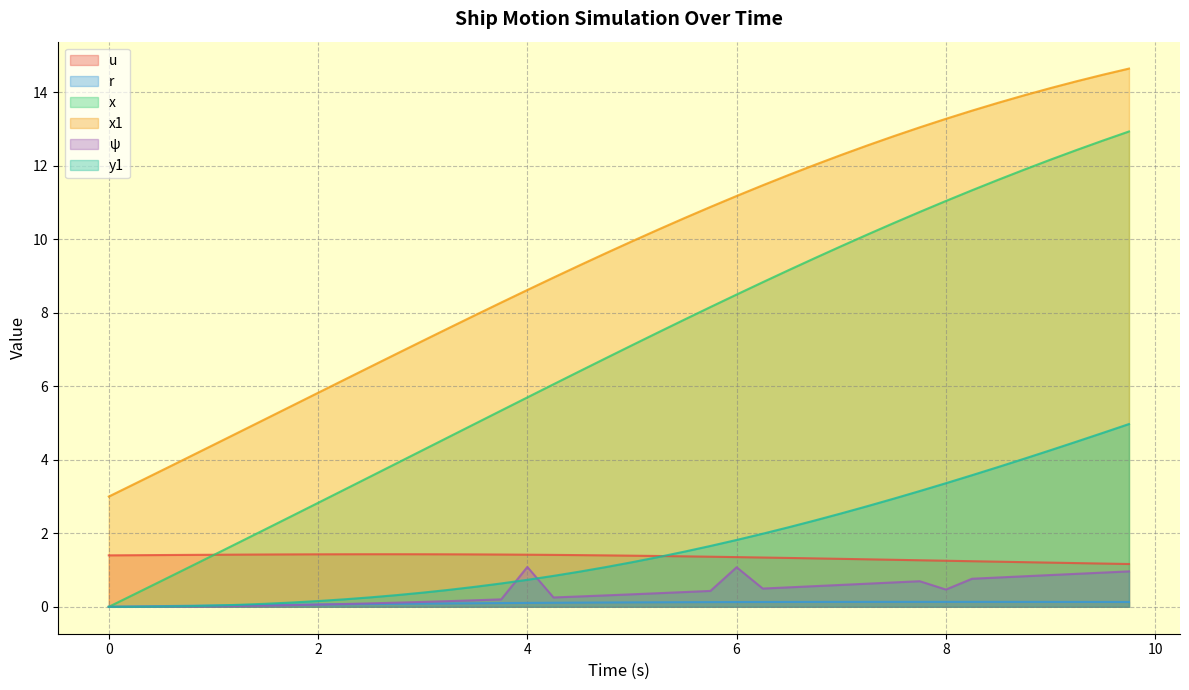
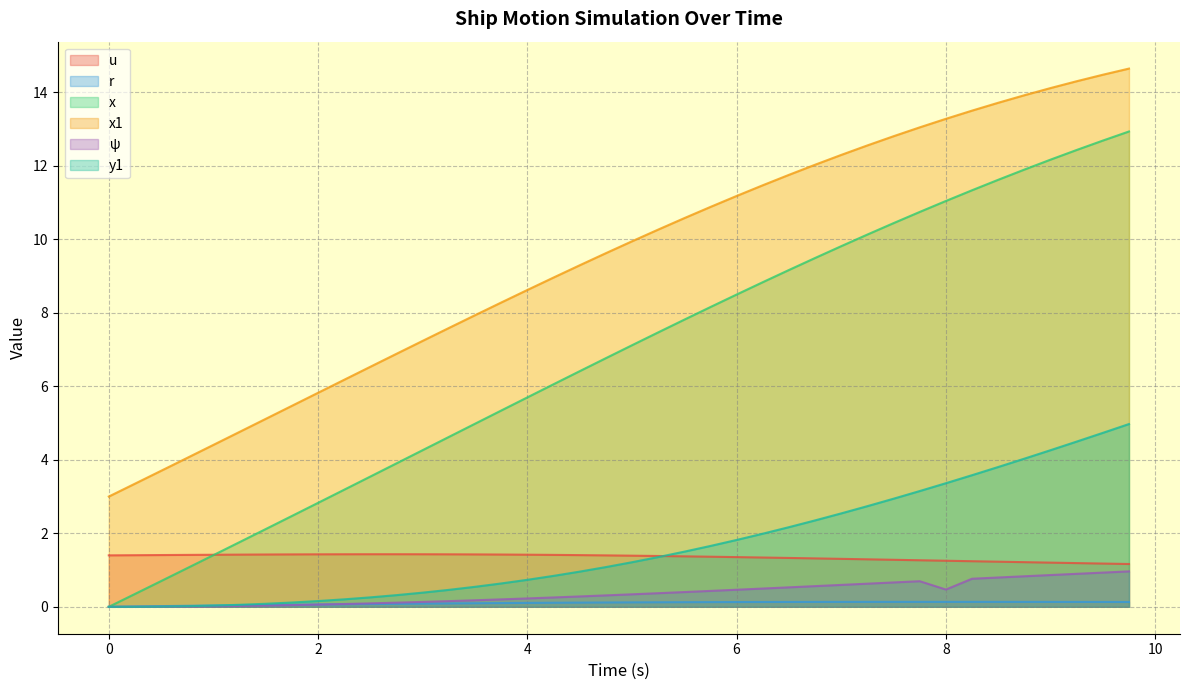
ψ, 4: 1.1 -> 0.2
ψ, 6: 1.1 -> 0.5
